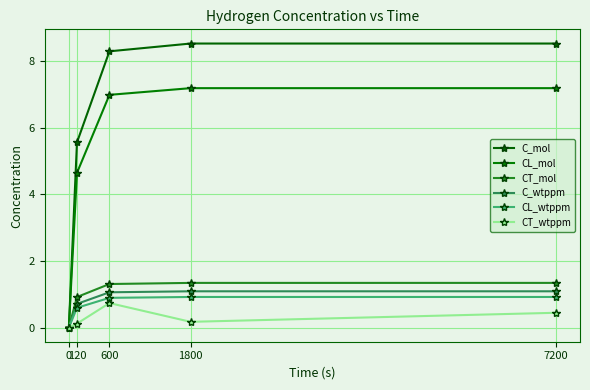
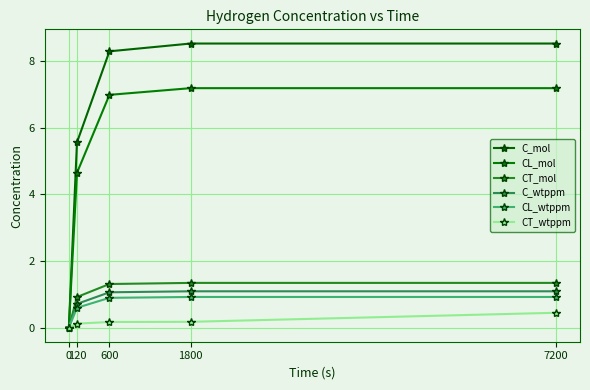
CT_wtppm, 600: 0.7 -> 0.2
